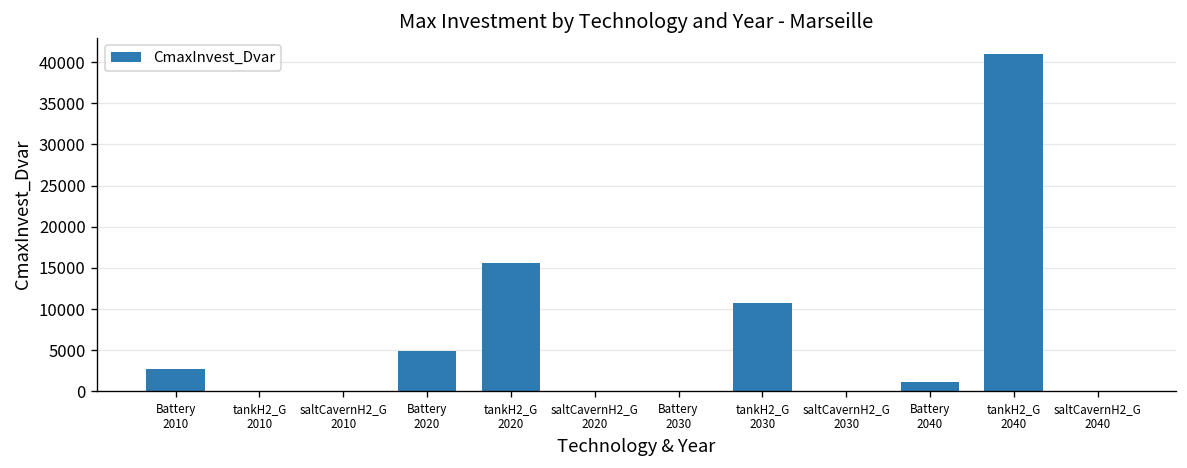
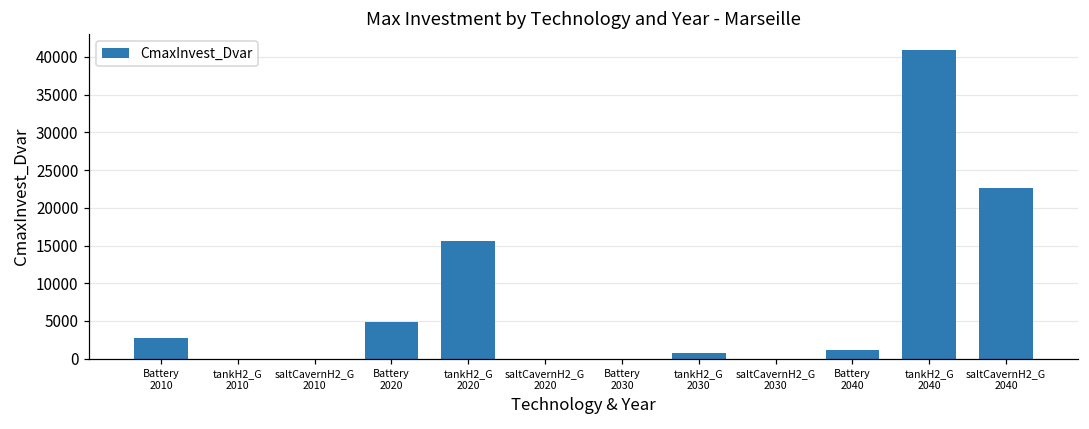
tankH2_G 2030: 11000 -> 1000
saltCavernH2_G 2040: 0 -> 23000
